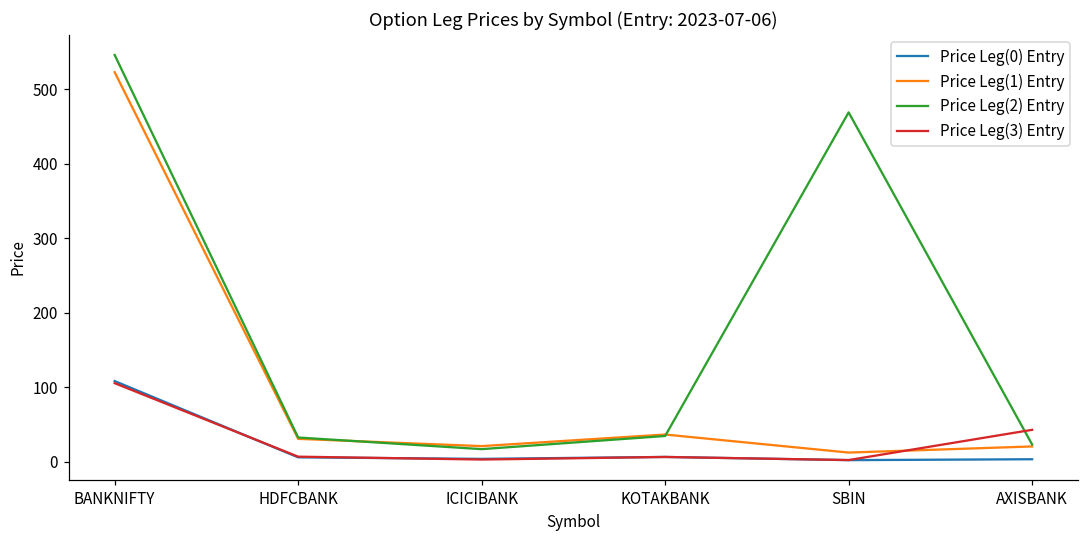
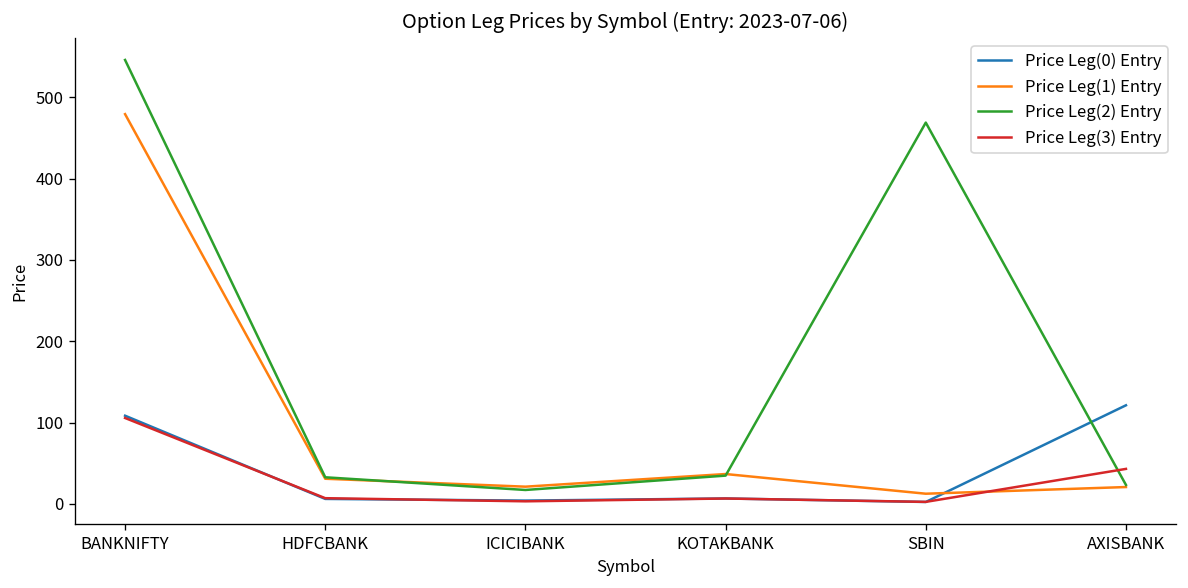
Price Leg(1) Entry, BANKNIFTY: 520 -> 480
Price Leg(0) Entry, AXISBANK: 0 -> 120
